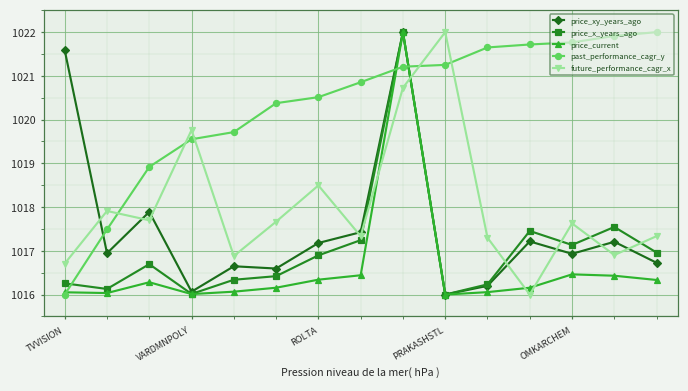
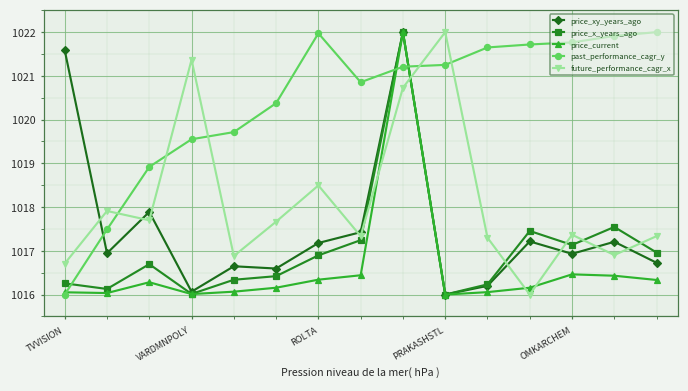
future_performance_cagr_x, VARDMNPOLY: 1019.8 -> 1021.4
past_performance_cagr_y, ROLTA: 1020.5 -> 1022.0
future_performance_cagr_x, OMKARCHEM: 1017.6 -> 1017.4
